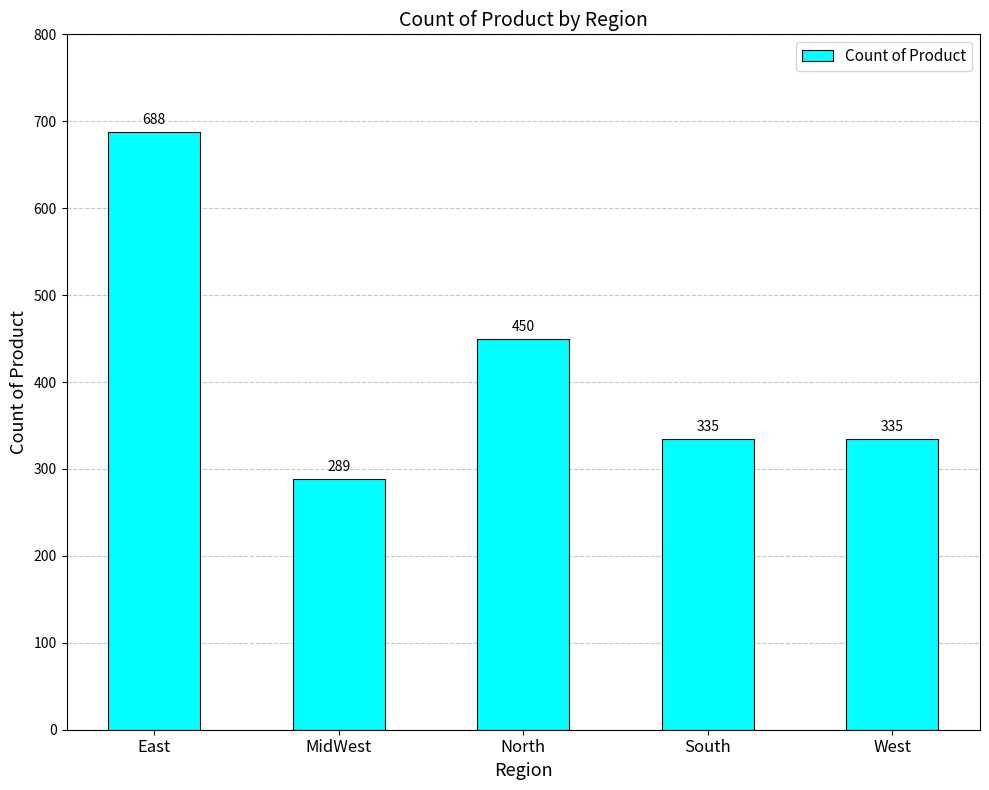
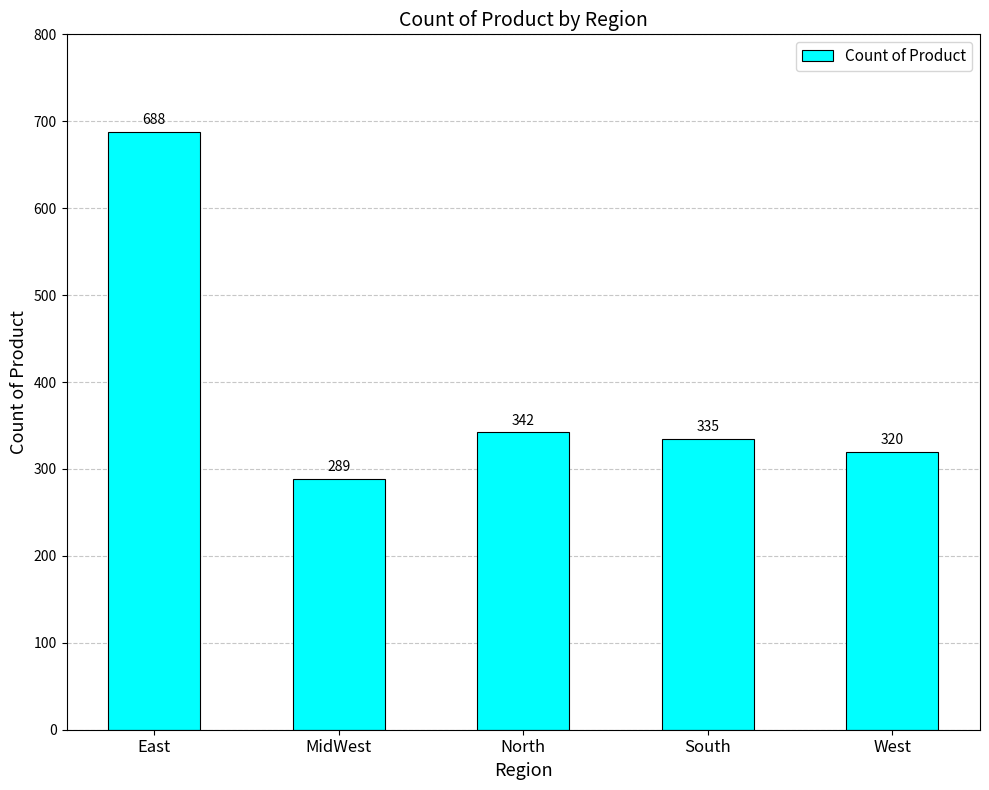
North: 450 -> 342
West: 335 -> 320
